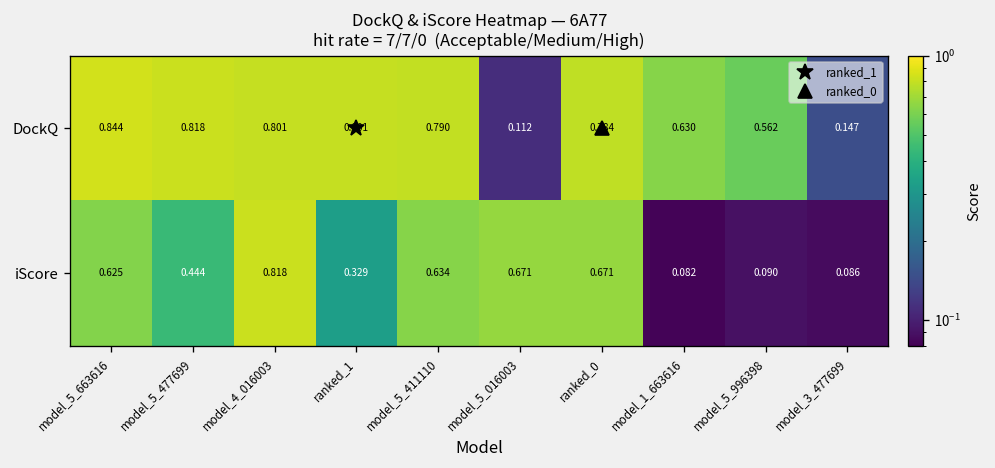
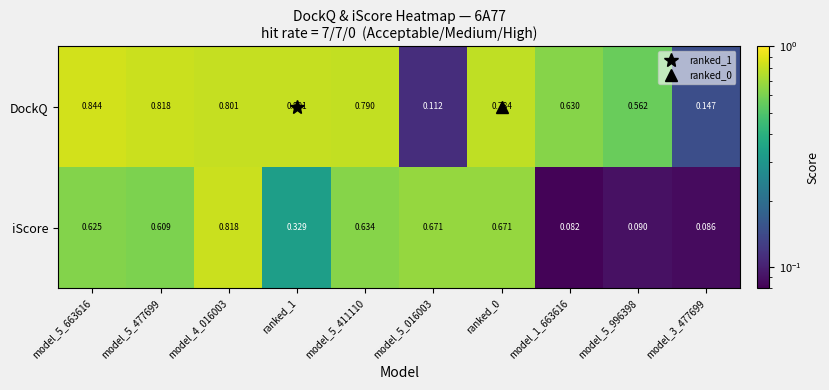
iScore, model_5_477699: 0.444 -> 0.609
